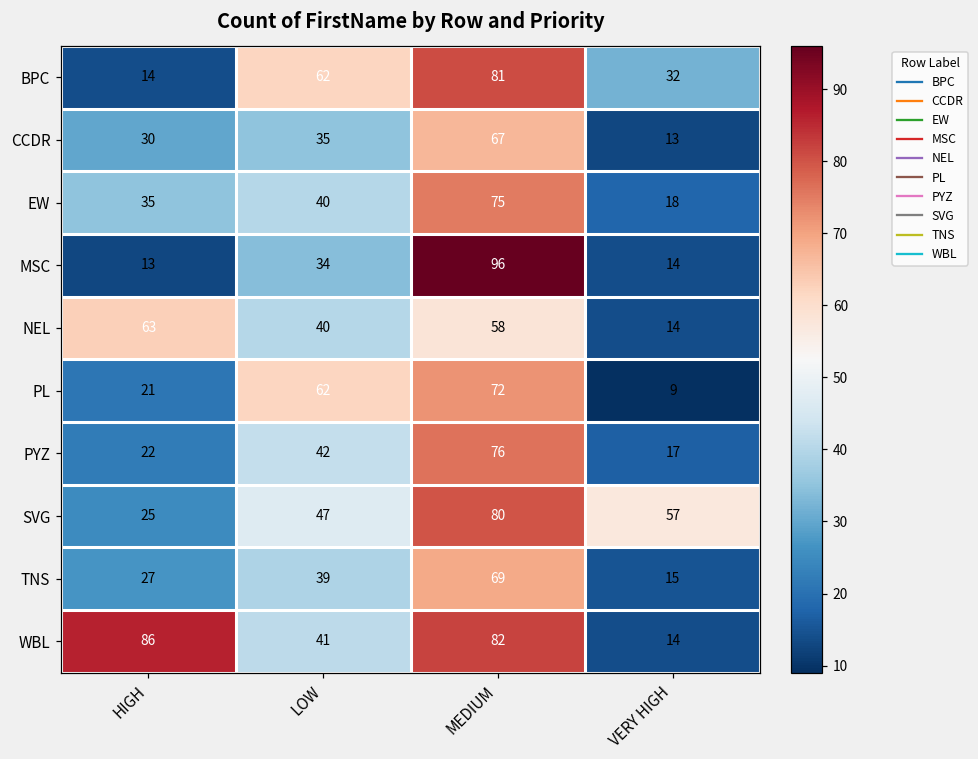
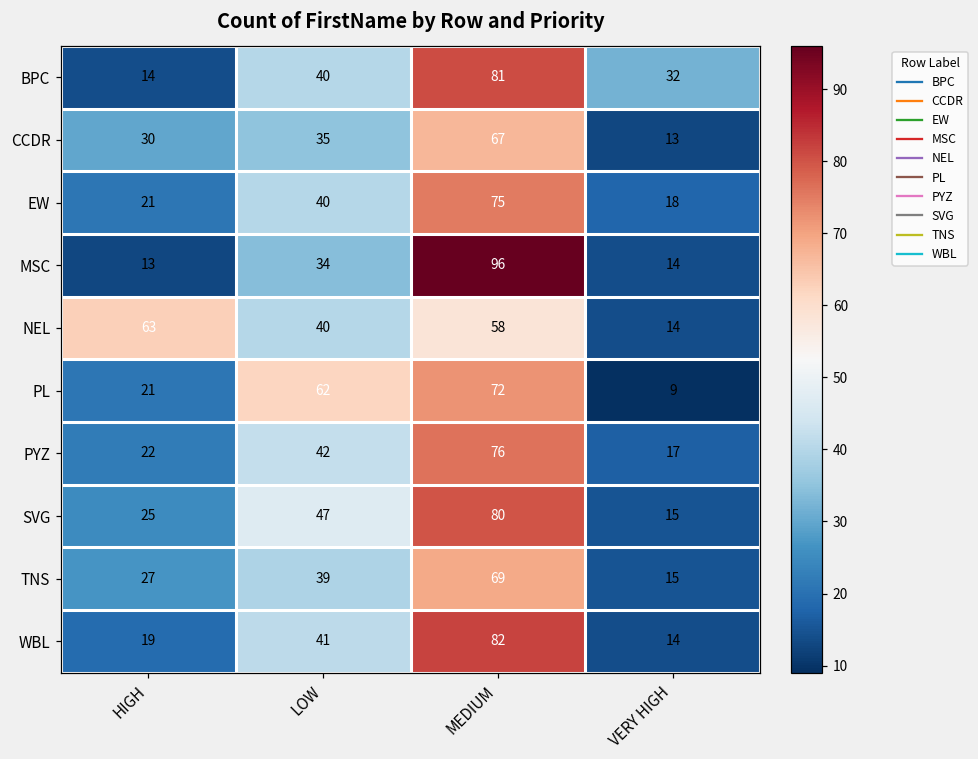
BPC, LOW: 62 -> 40
EW, HIGH: 35 -> 21
SVG, VERY HIGH: 57 -> 15
WBL, HIGH: 86 -> 19
